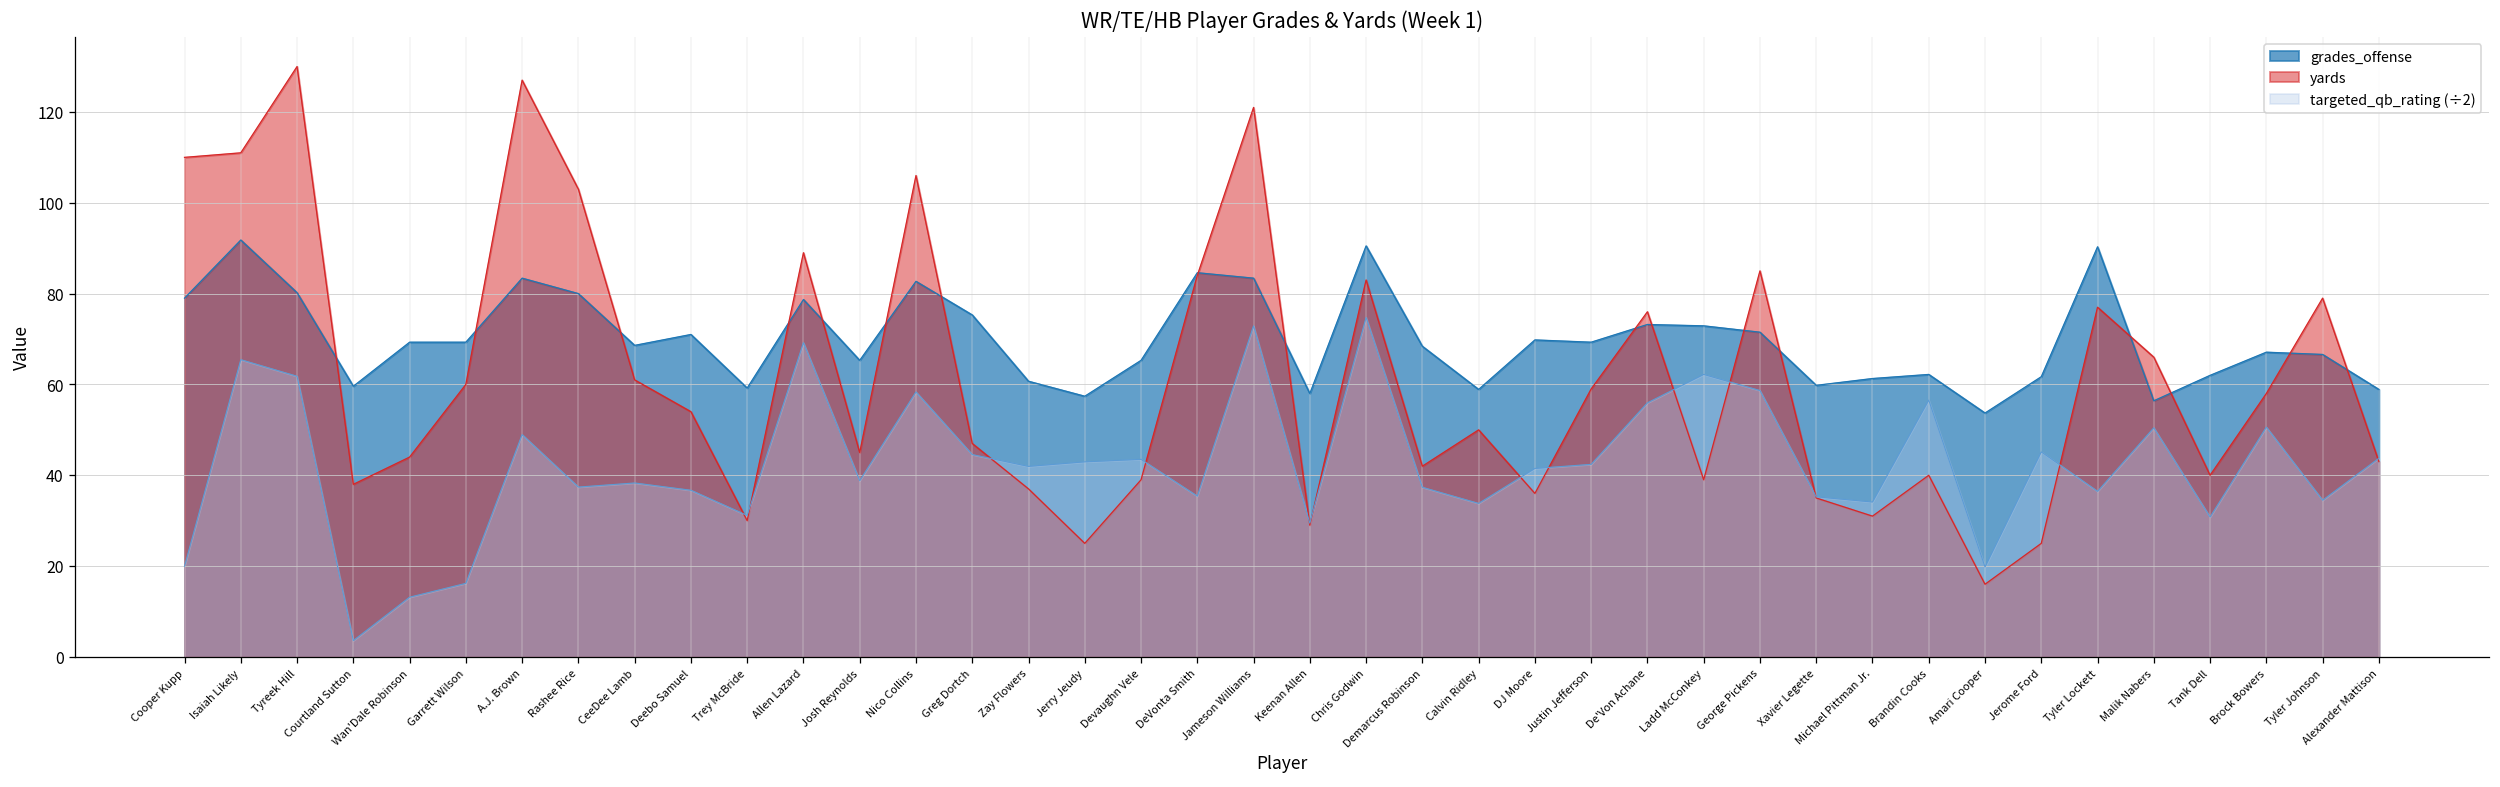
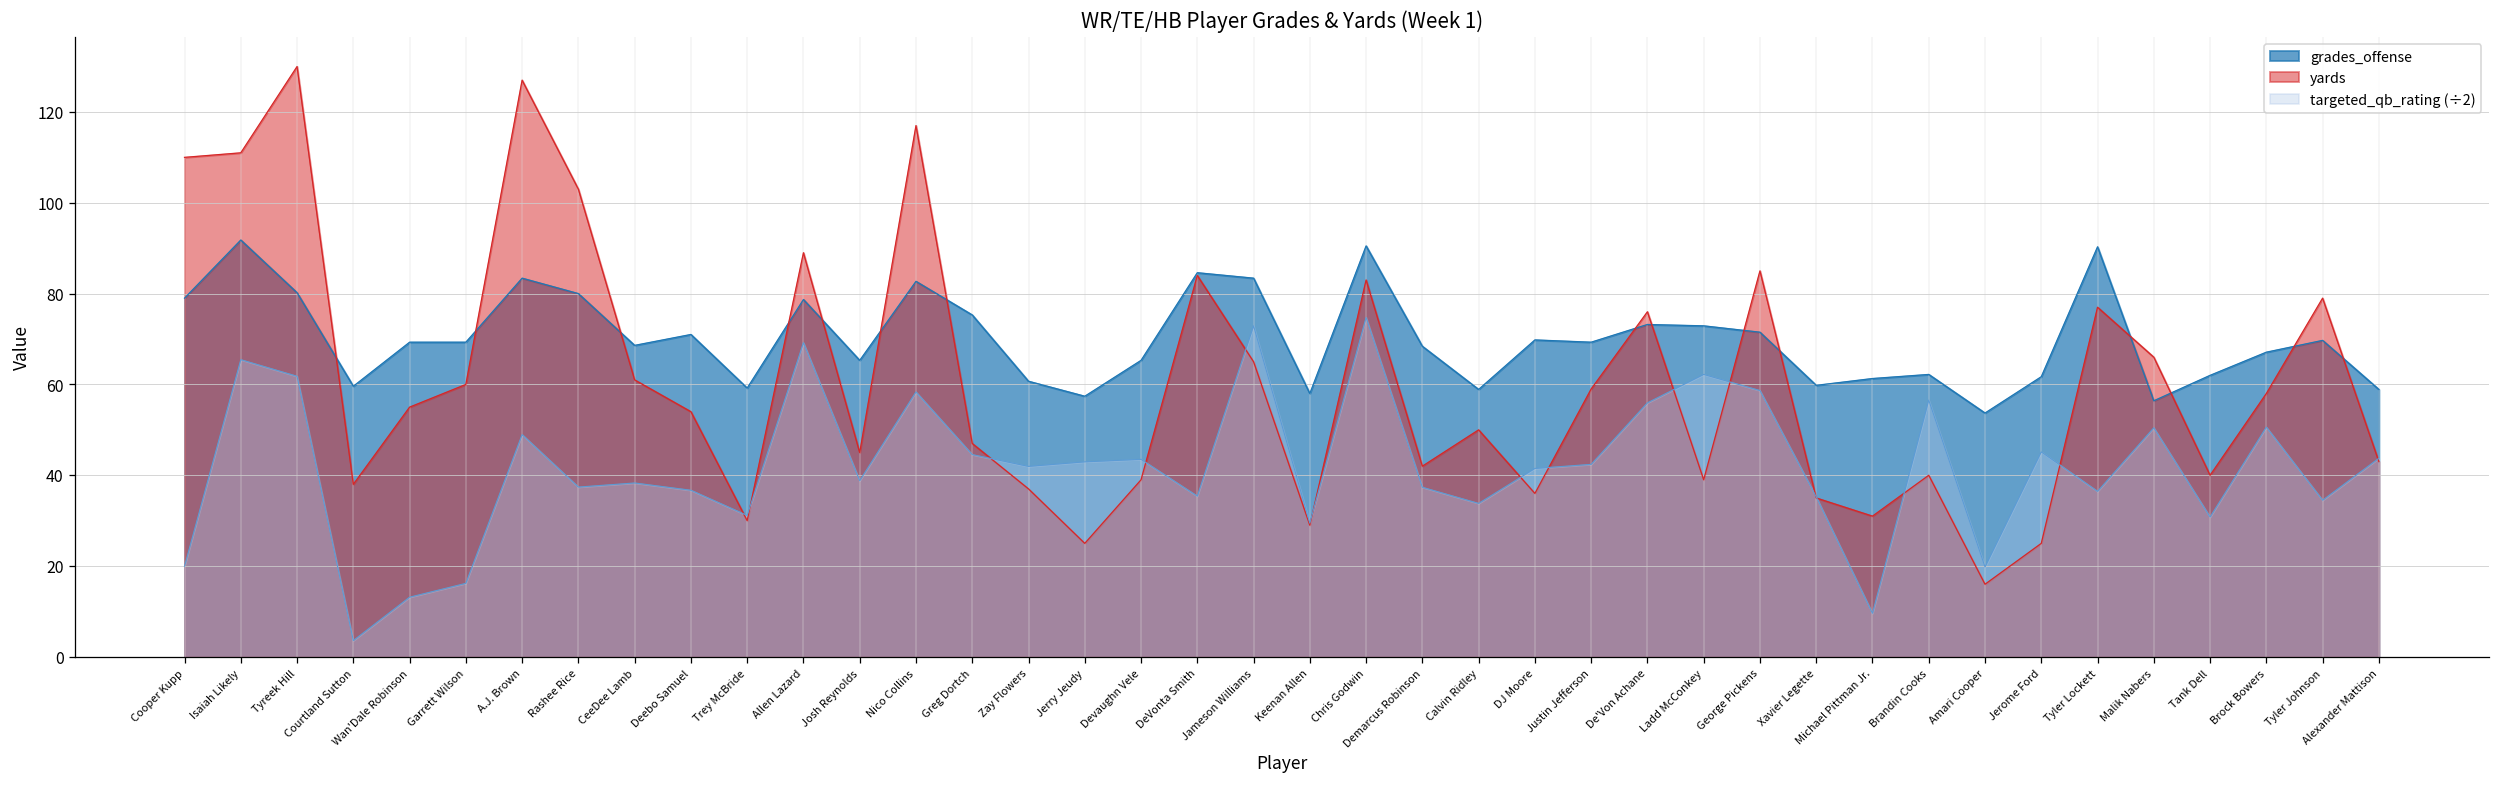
yards, Wan'Dale Robinson: 44 -> 55
yards, Nico Collins: 106 -> 117
yards, Jameson Williams: 121 -> 65
targeted_qb_rating (÷2), Michael Pittman Jr.: 34 -> 10
grades_offense, Tyler Johnson: 67 -> 70
